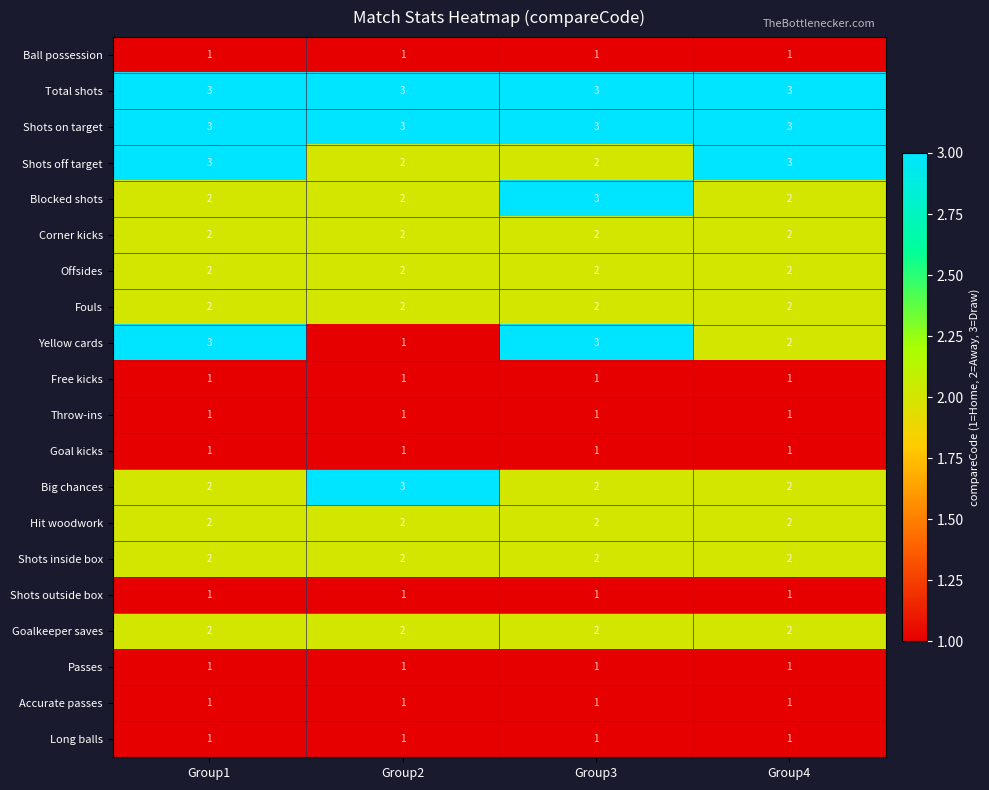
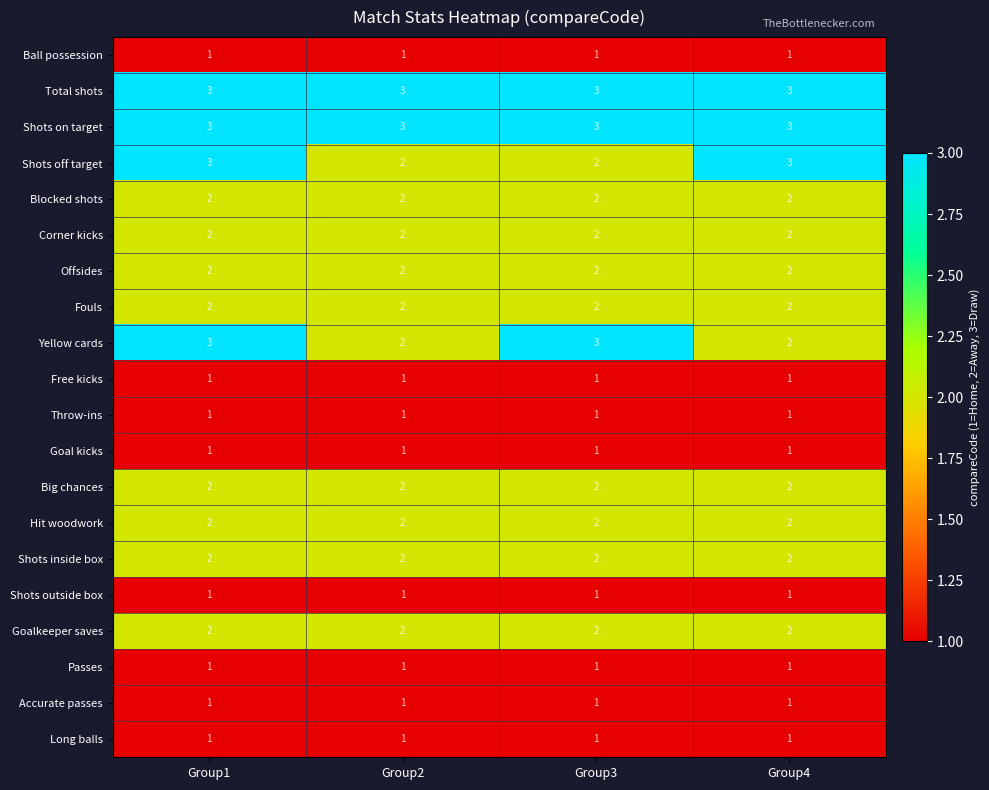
Blocked shots, Group3: 3 -> 2
Yellow cards, Group2: 1 -> 2
Big chances, Group2: 3 -> 2
